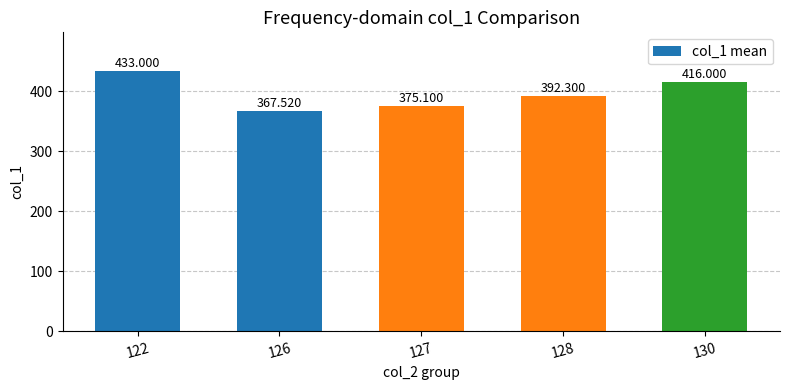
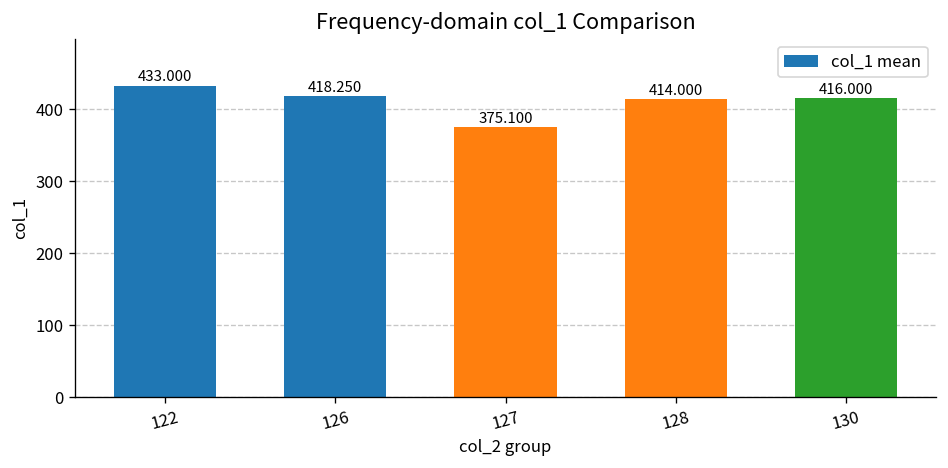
126: 367.520 -> 418.250
128: 392.300 -> 414.000
